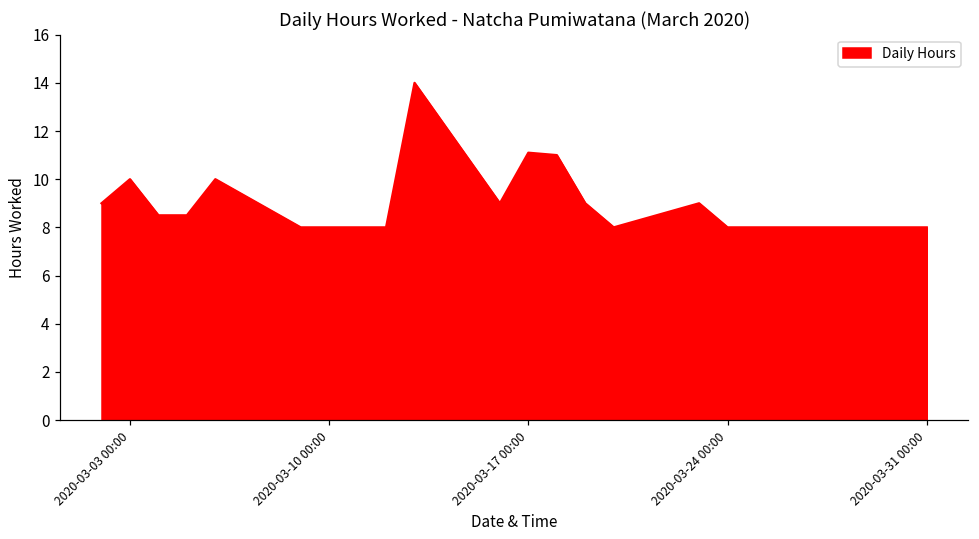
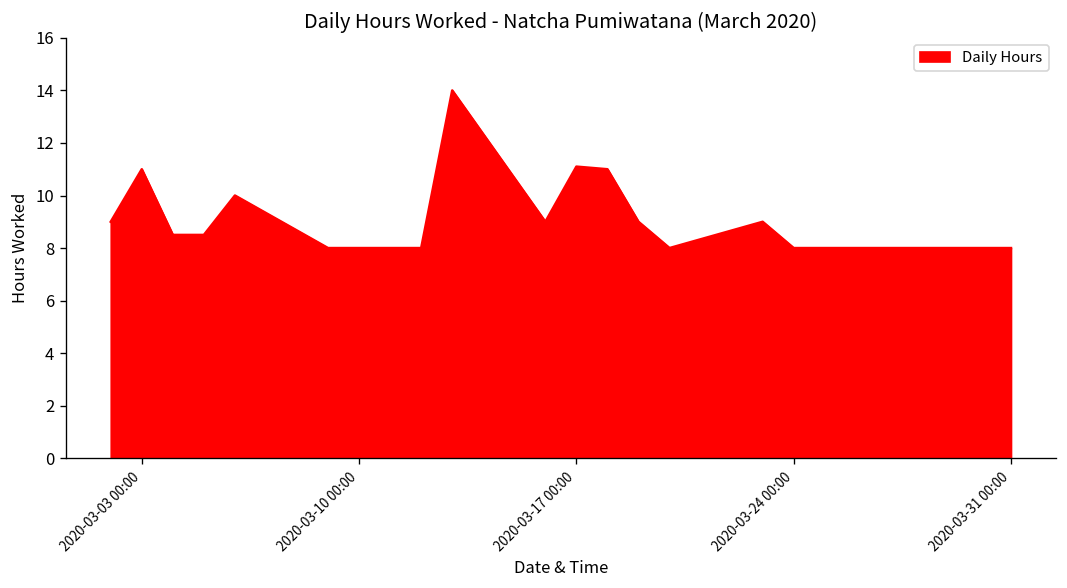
2020-03-03 00:00: 10 -> 11
